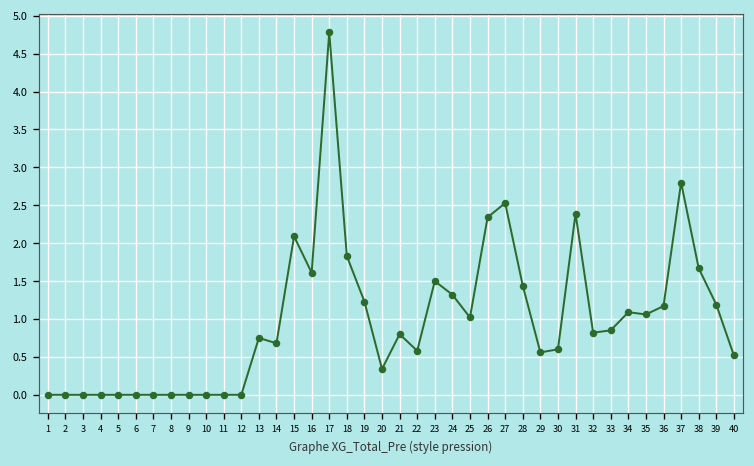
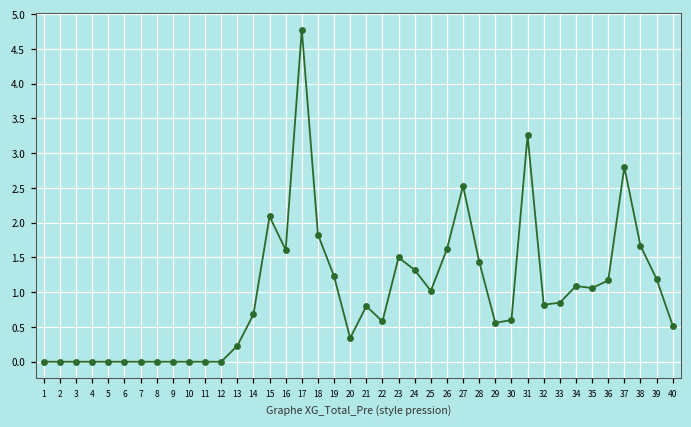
13: 0.8 -> 0.2
26: 2.3 -> 1.6
31: 2.4 -> 3.3
